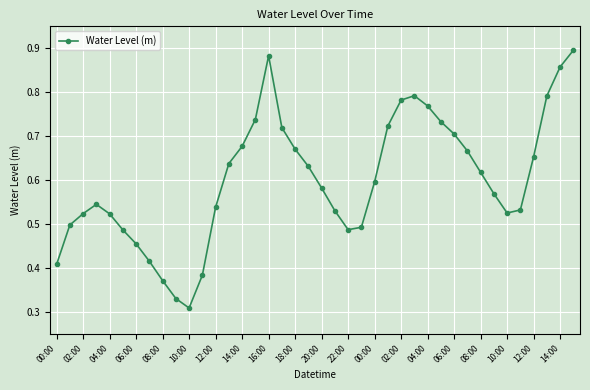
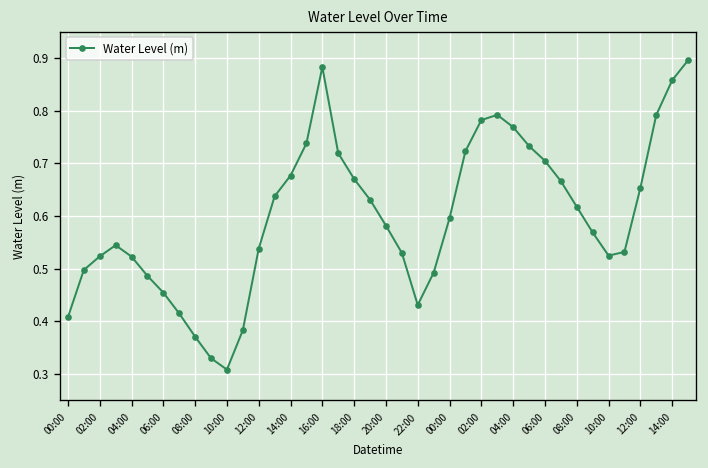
22:00: 0.49 -> 0.43
